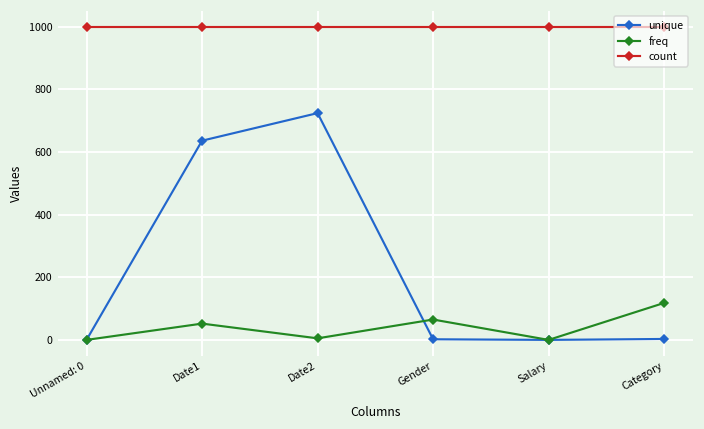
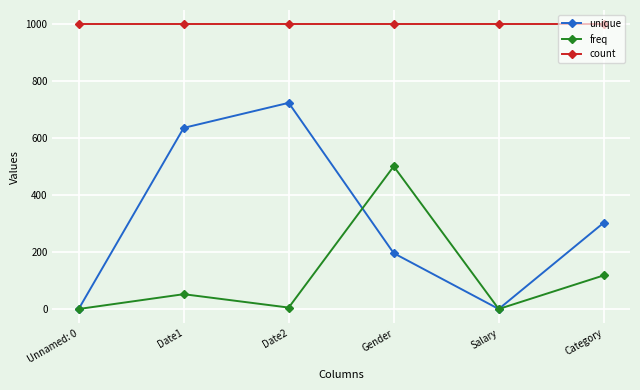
unique, Gender: 0 -> 200
freq, Gender: 70 -> 500
unique, Category: 0 -> 300
